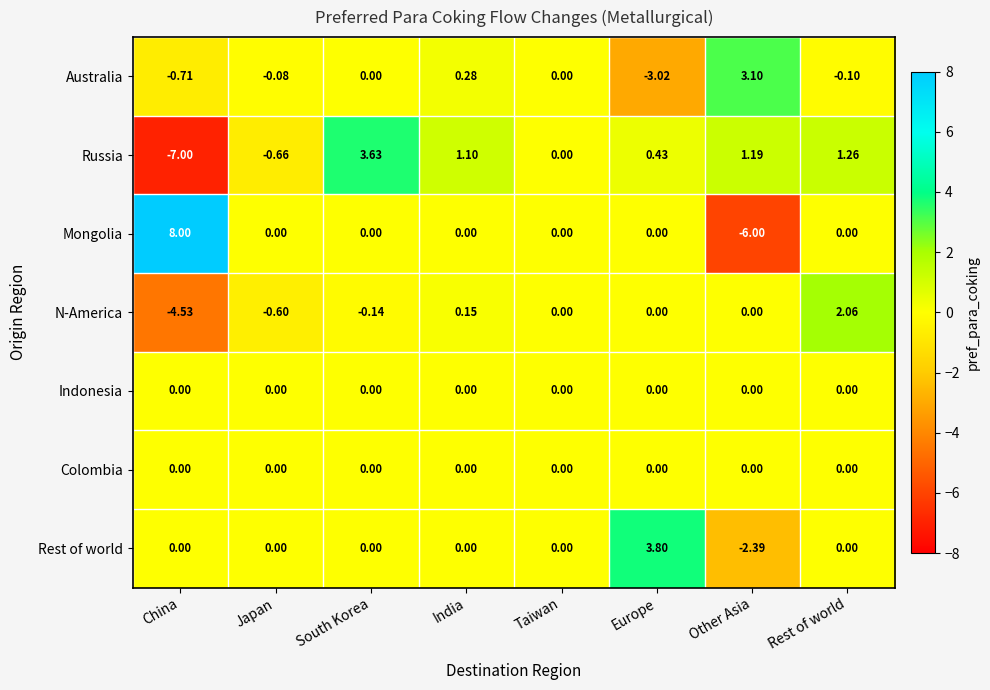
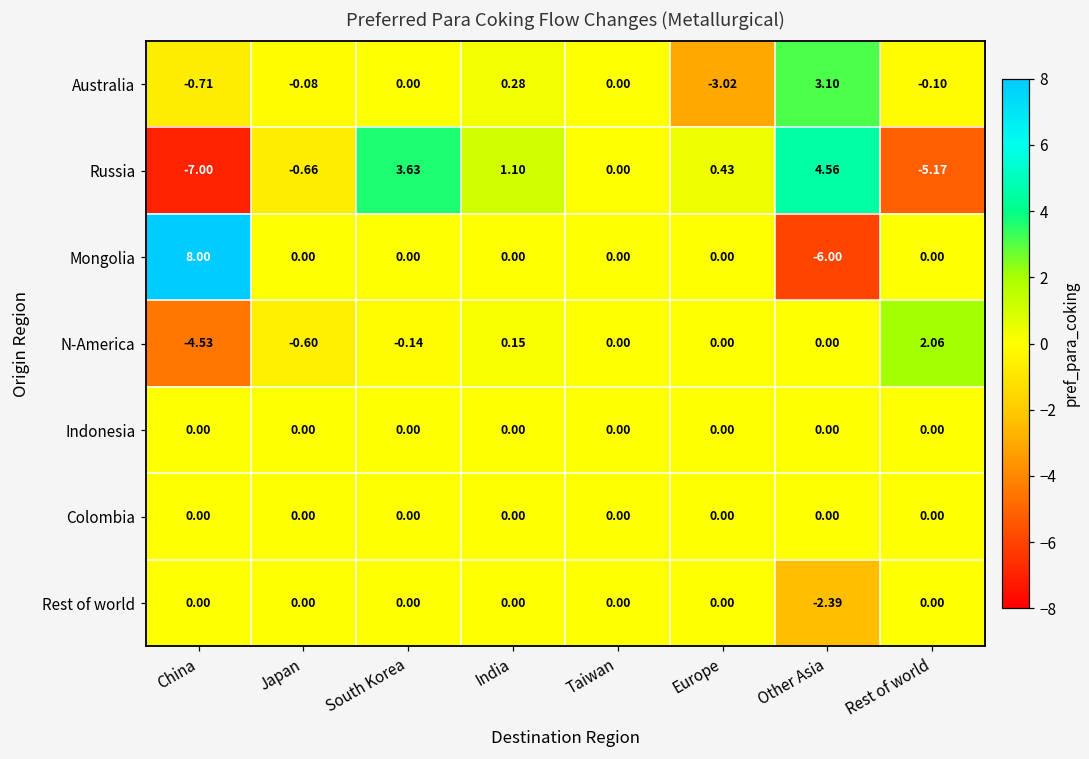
Russia, Other Asia: 1.19 -> 4.56
Russia, Rest of world: 1.26 -> -5.17
Rest of world, Europe: 3.80 -> 0.00
